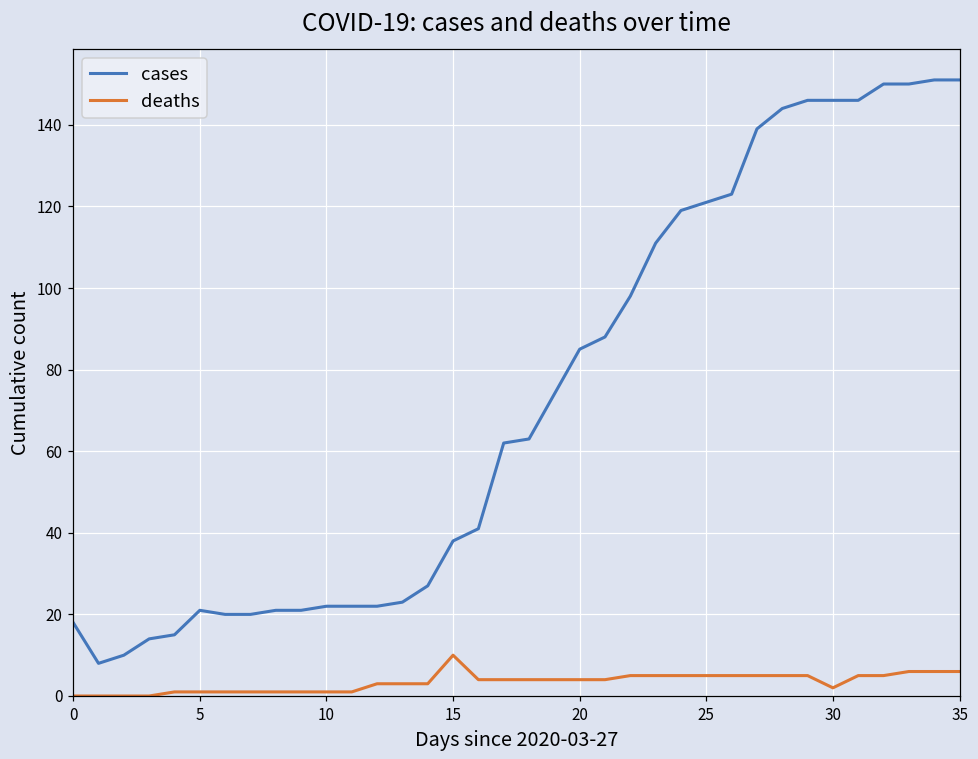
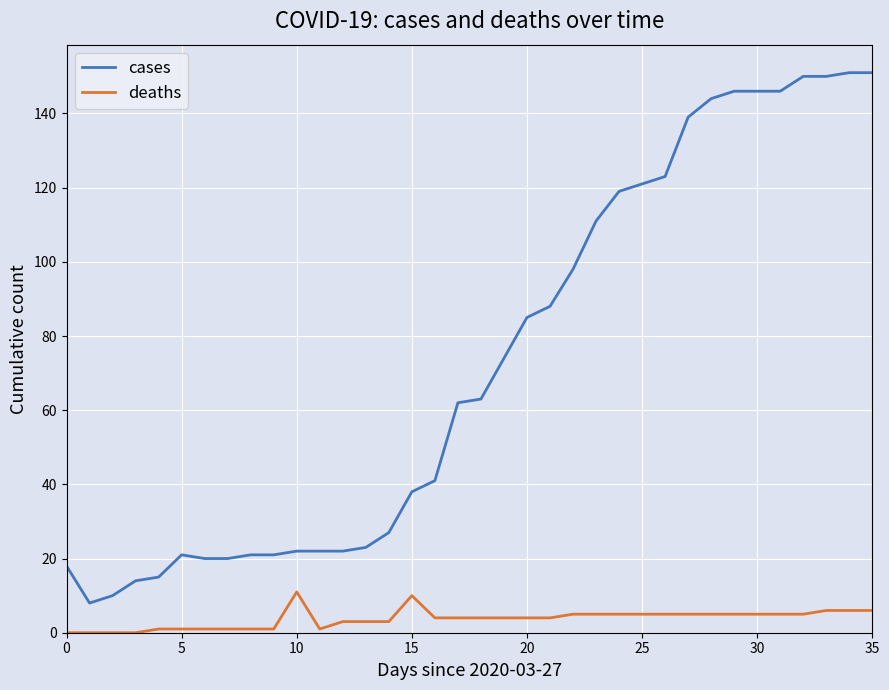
deaths, 10: 1 -> 11
deaths, 30: 2 -> 5
